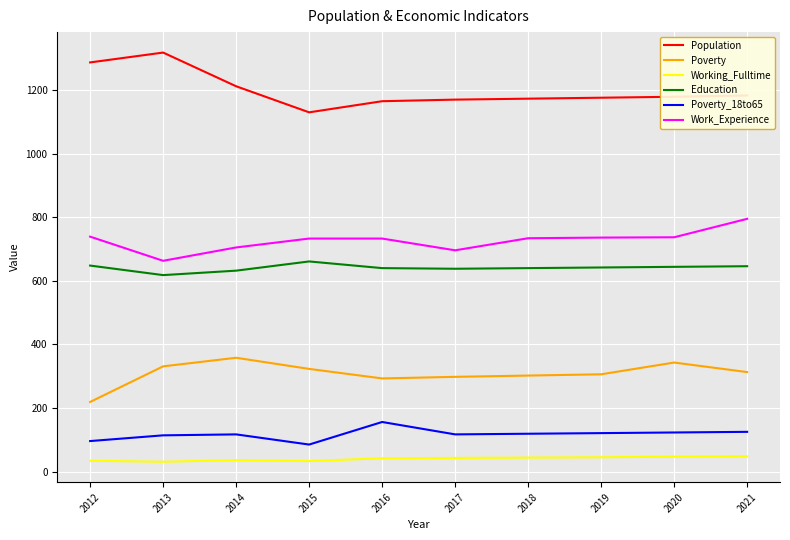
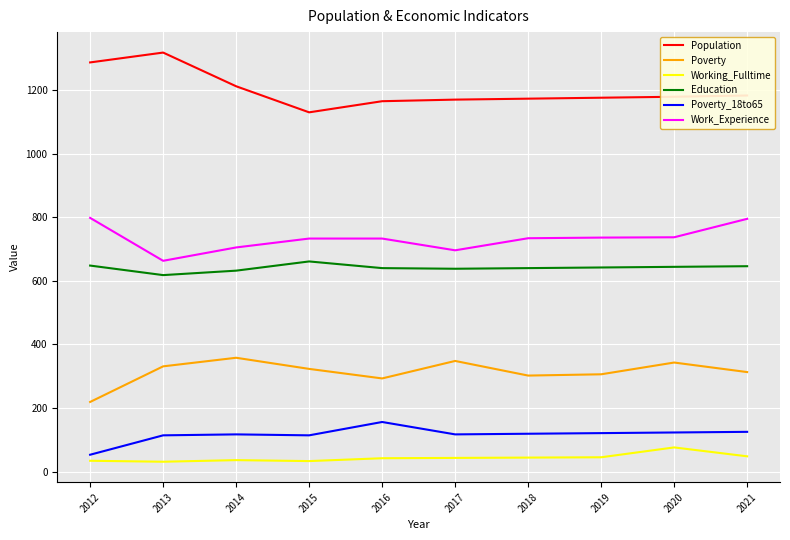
Poverty_18to65, 2012: 100 -> 50
Work_Experience, 2012: 740 -> 800
Poverty_18to65, 2015: 90 -> 110
Poverty, 2017: 300 -> 350
Working_Fulltime, 2020: 50 -> 80
